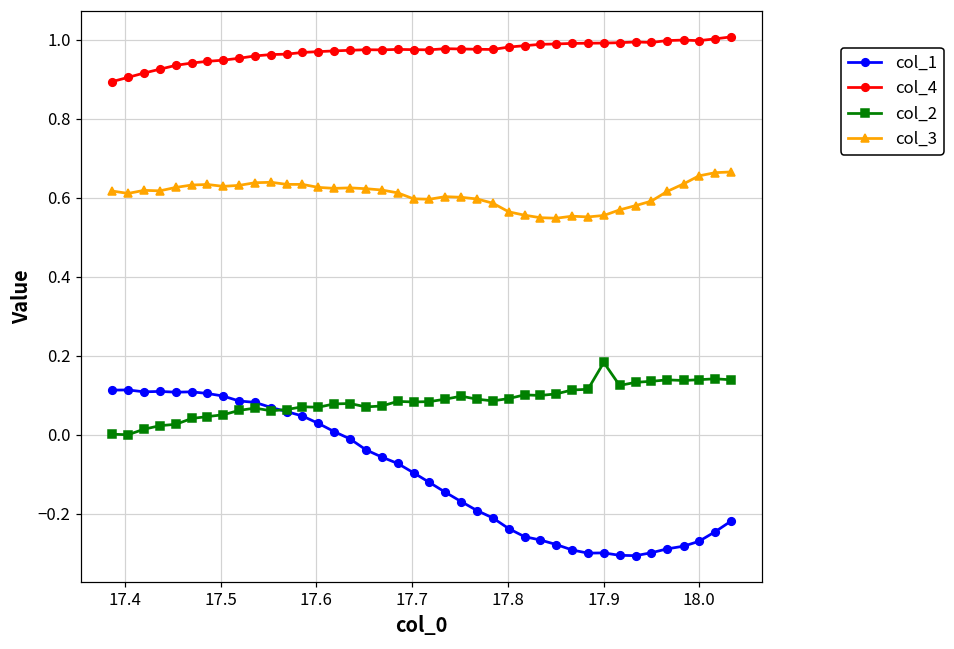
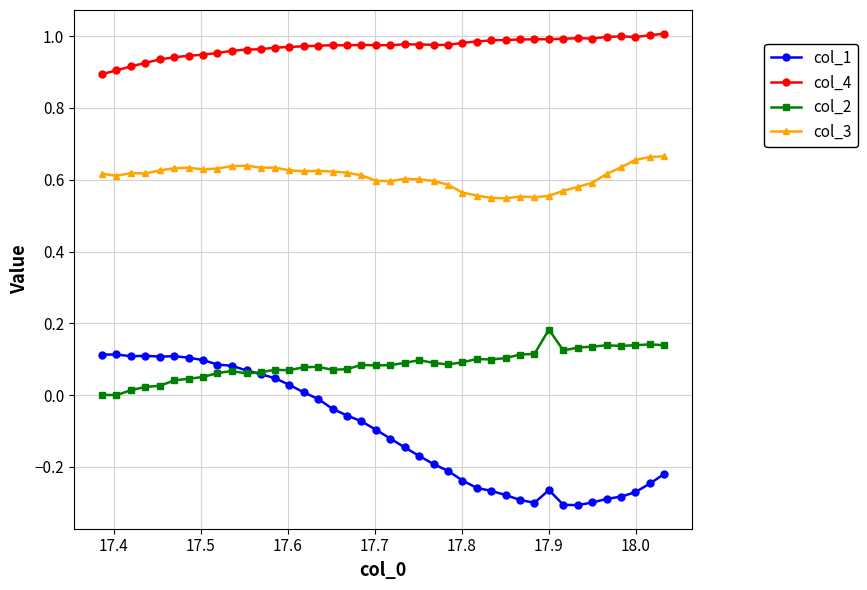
col_1, 17.9: -0.30 -> -0.26
